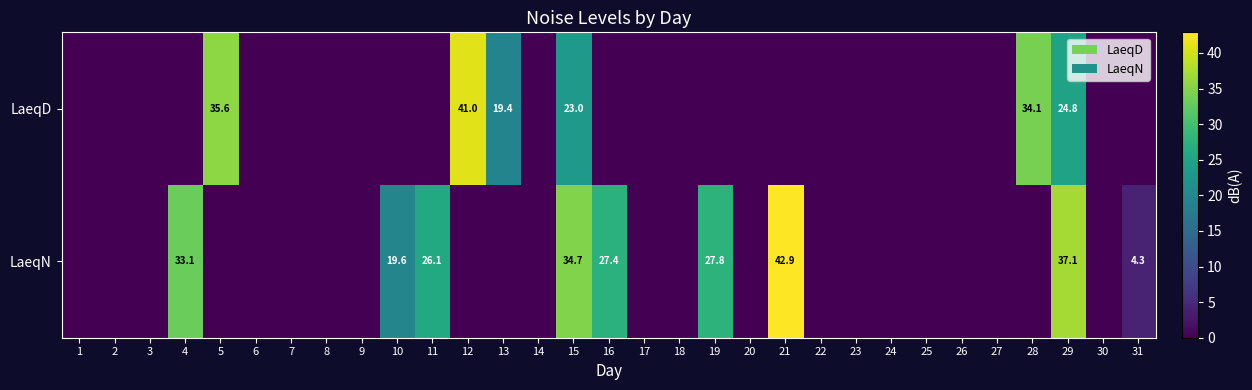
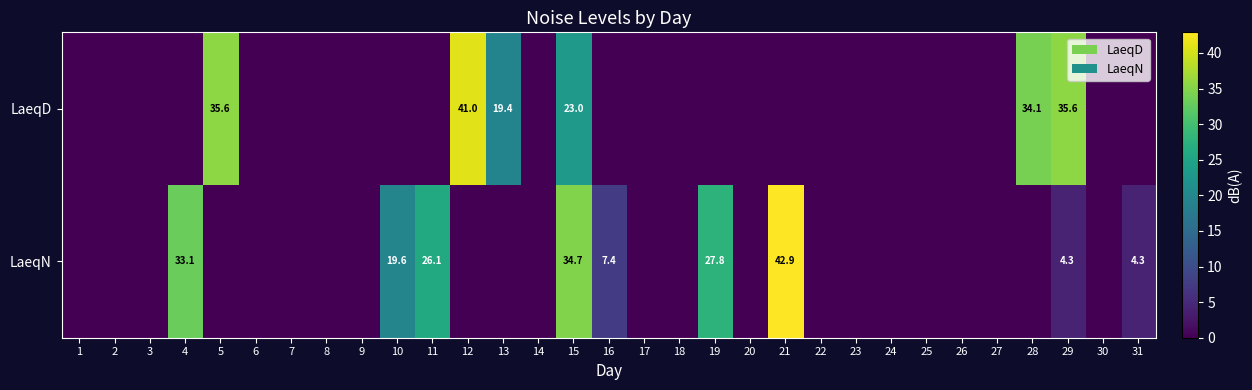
LaeqD, 29: 24.8 -> 35.6
LaeqN, 16: 27.4 -> 7.4
LaeqN, 29: 37.1 -> 4.3
